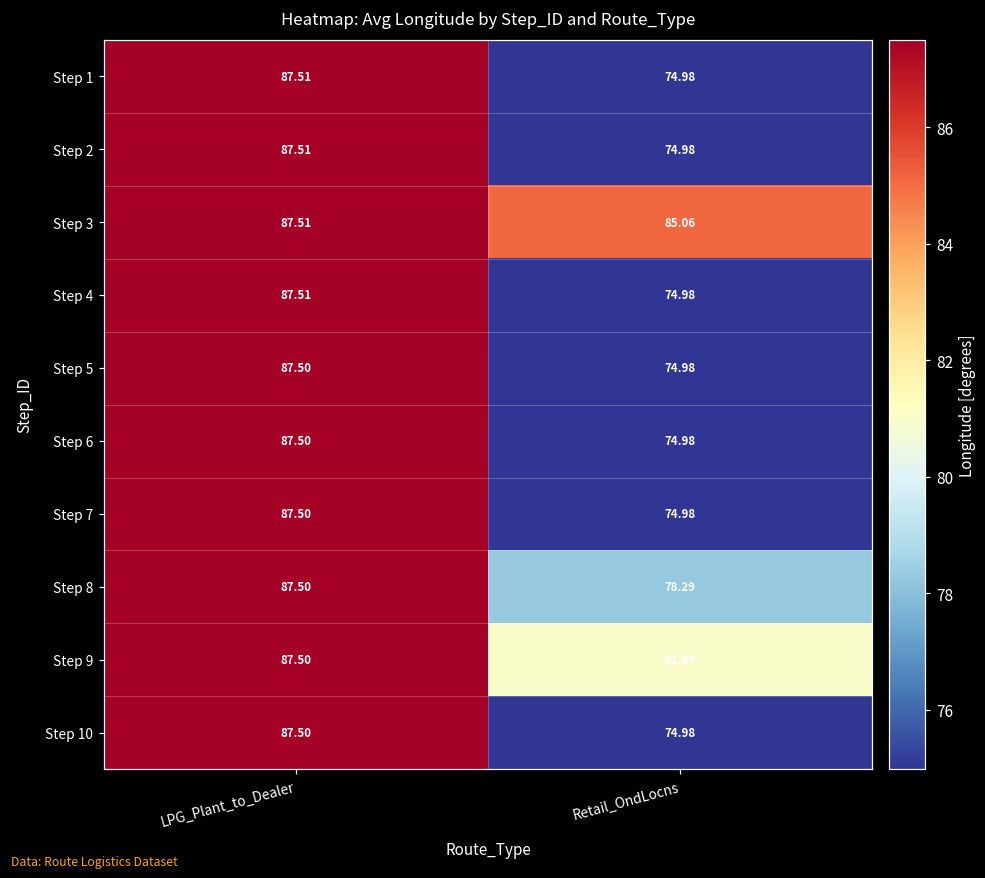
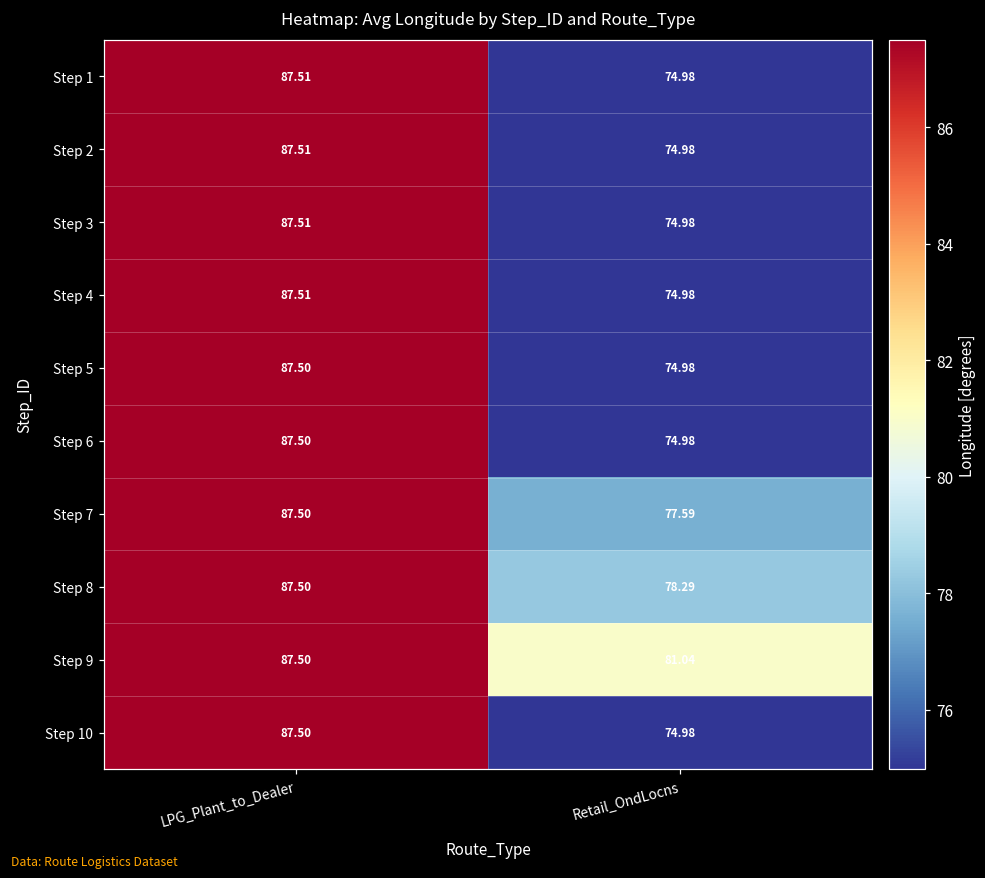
Step 3, Retail_OndLocns: 85.06 -> 74.98
Step 7, Retail_OndLocns: 74.98 -> 77.59
